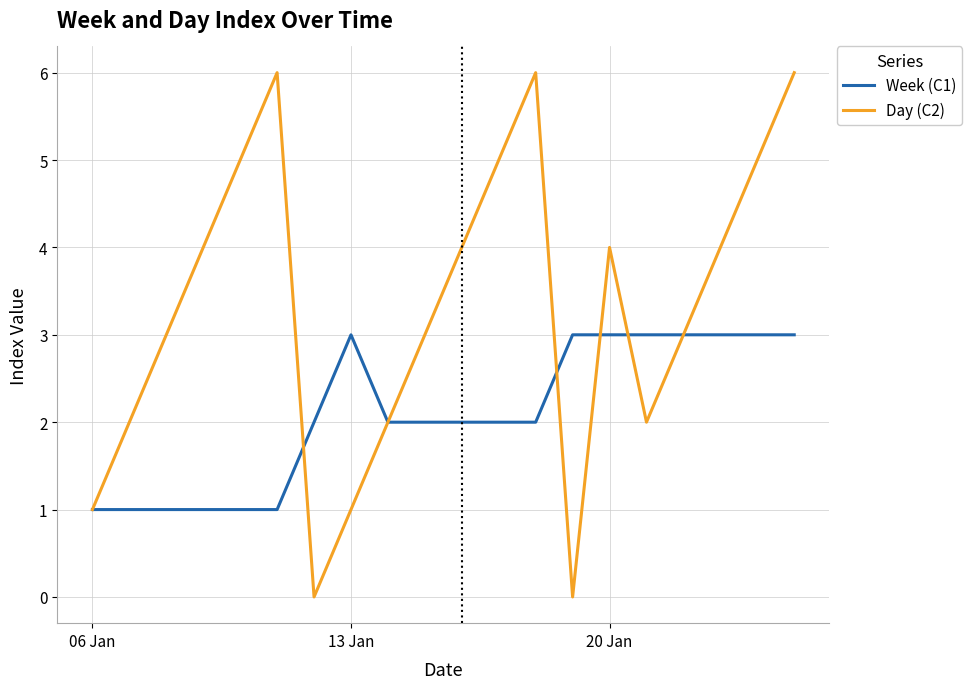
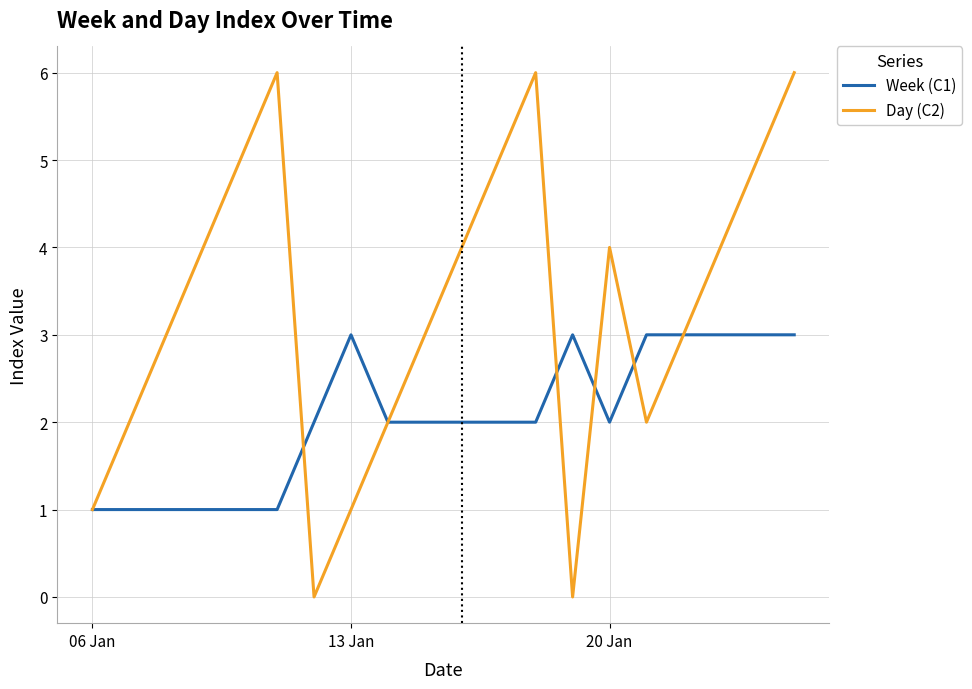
Week (C1), 20 Jan: 3 -> 2
